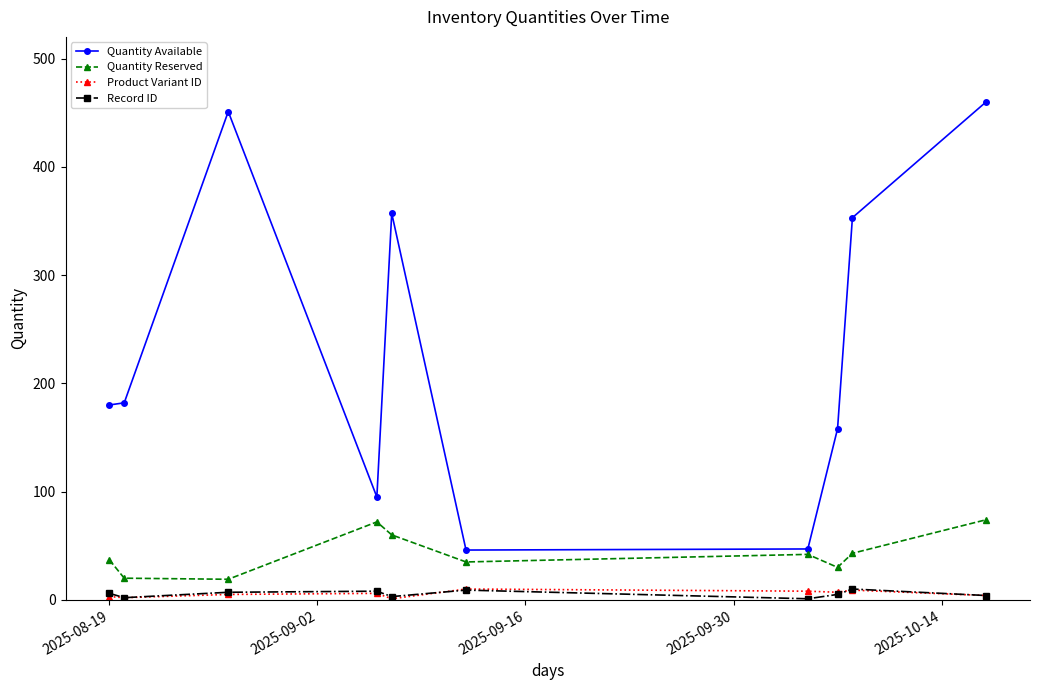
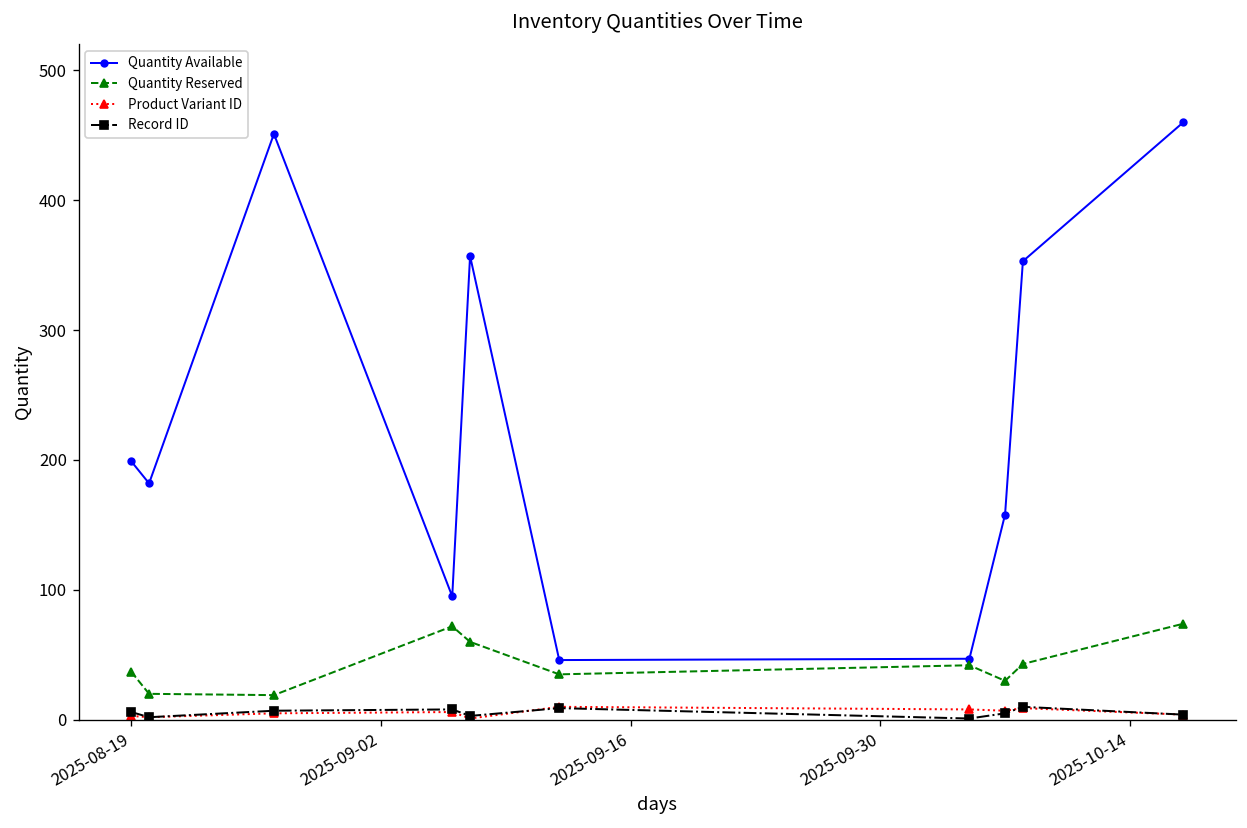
Quantity Available, 2025-08-19: 180 -> 199
